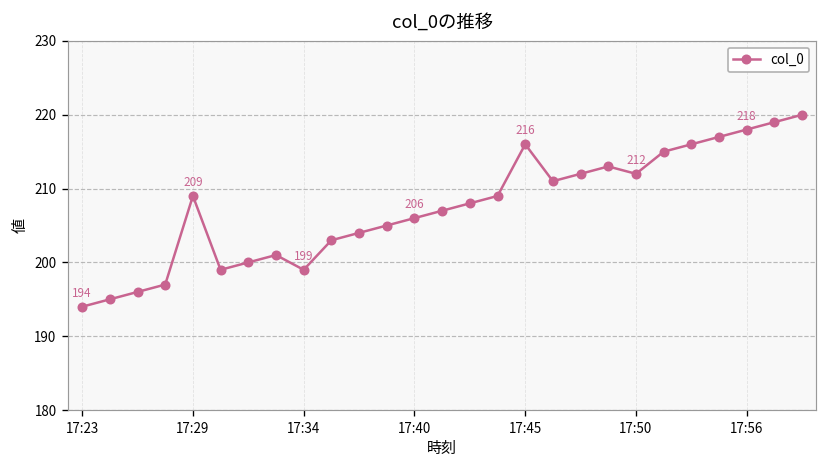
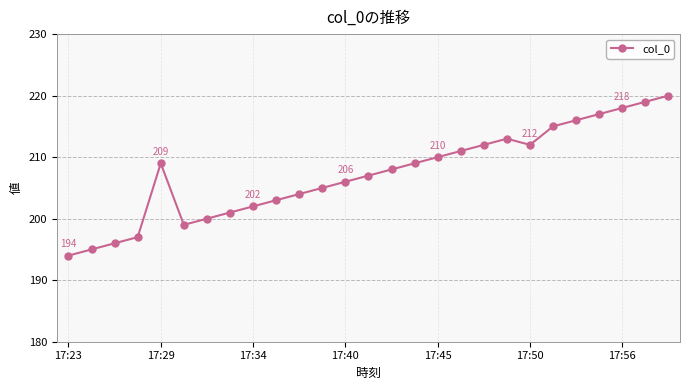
17:34: 199 -> 202
17:45: 216 -> 210
